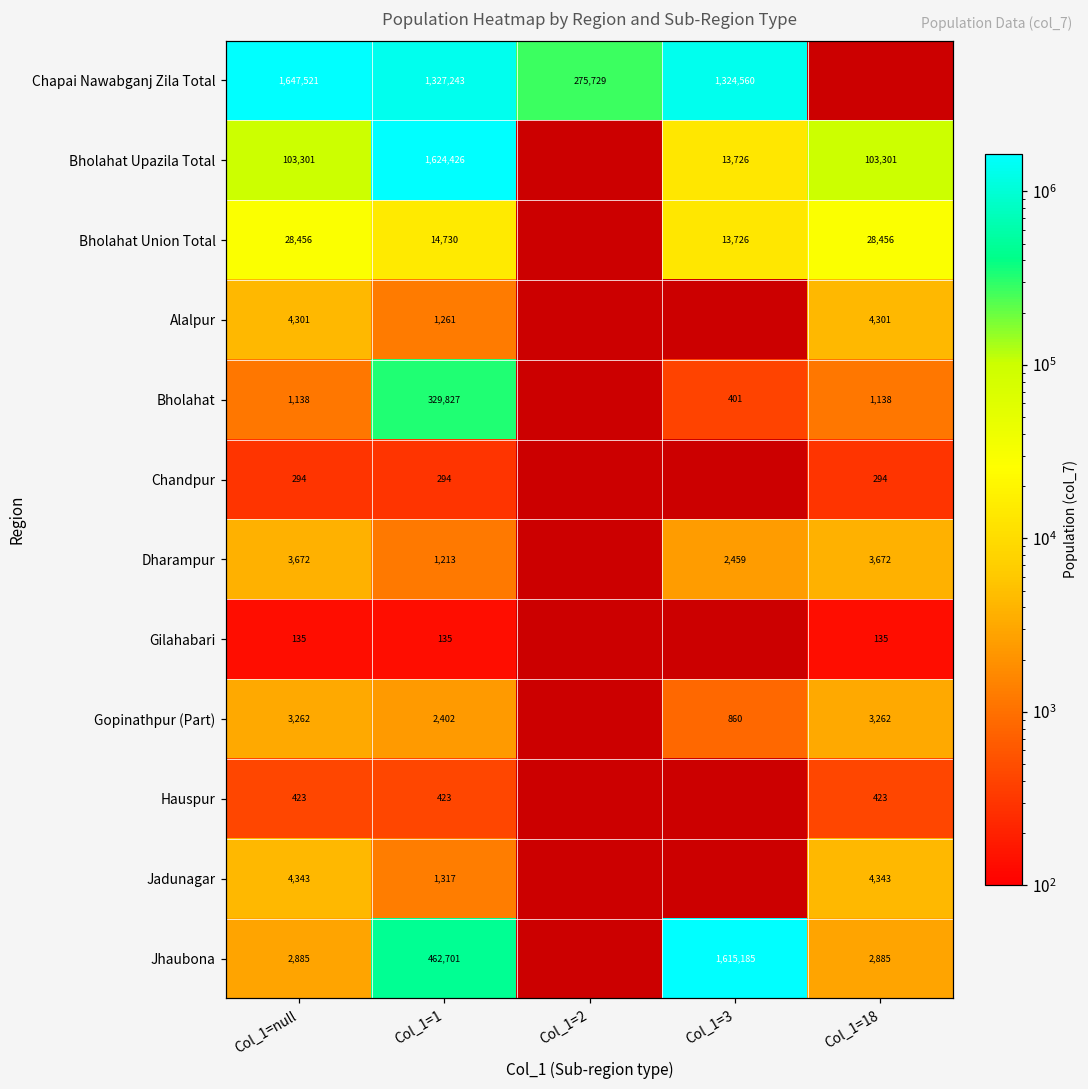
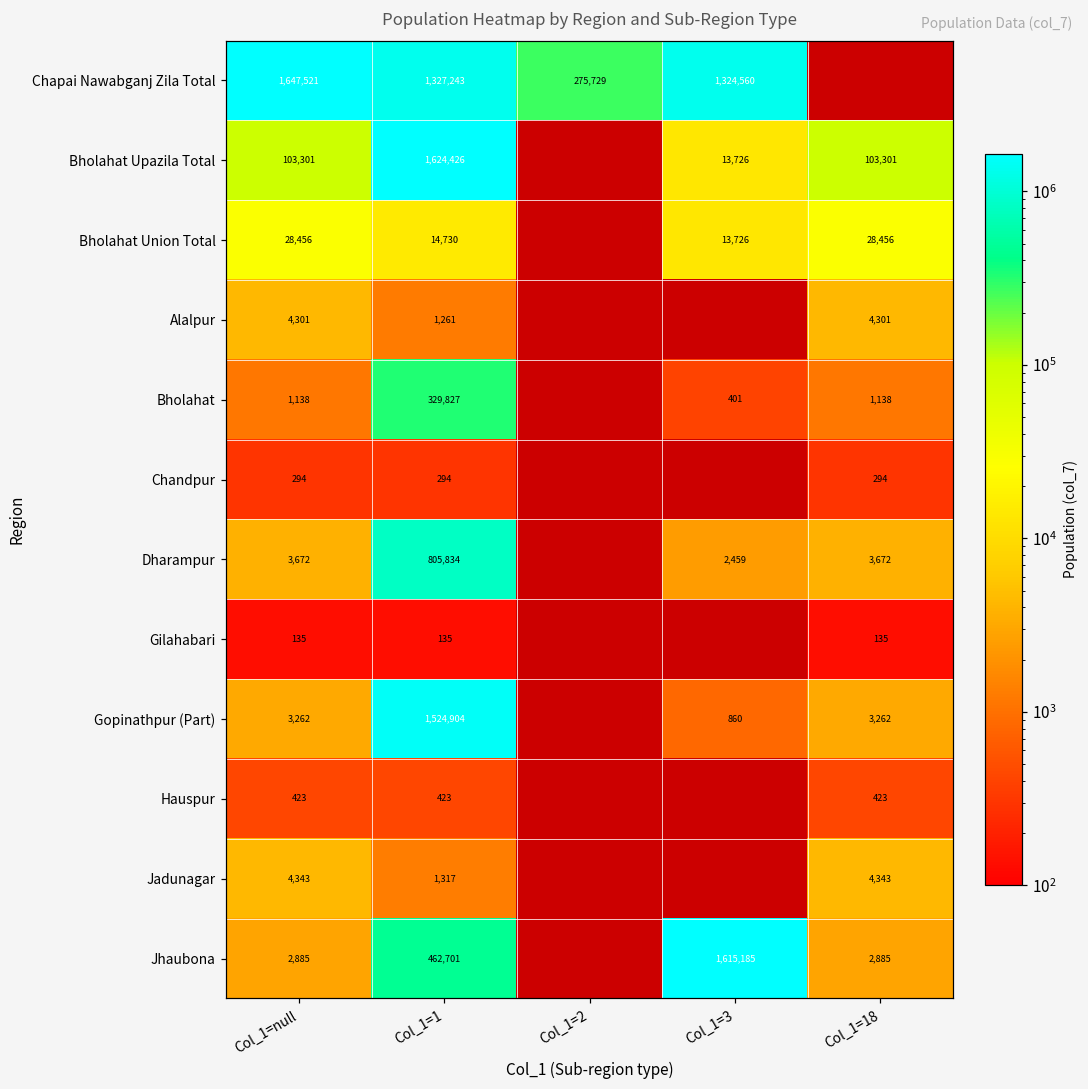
Dharampur, Col_1=1: 1,213 -> 805,834
Gopinathpur (Part), Col_1=1: 2,402 -> 1,524,904
